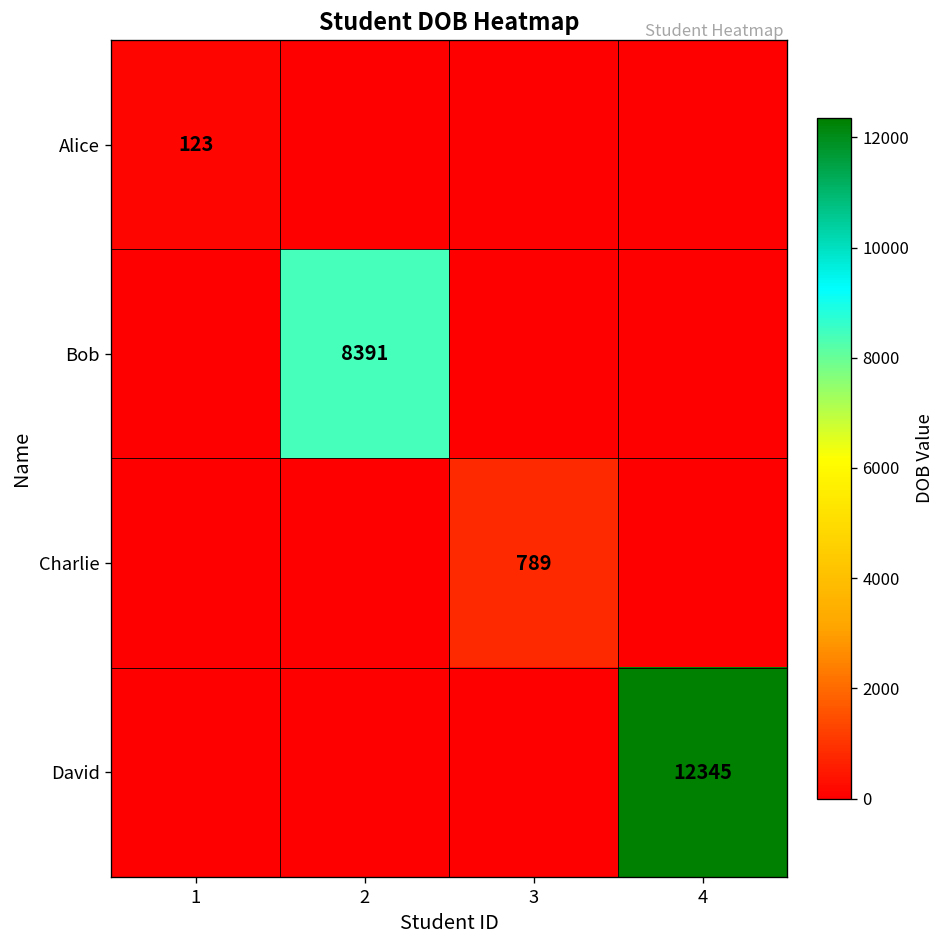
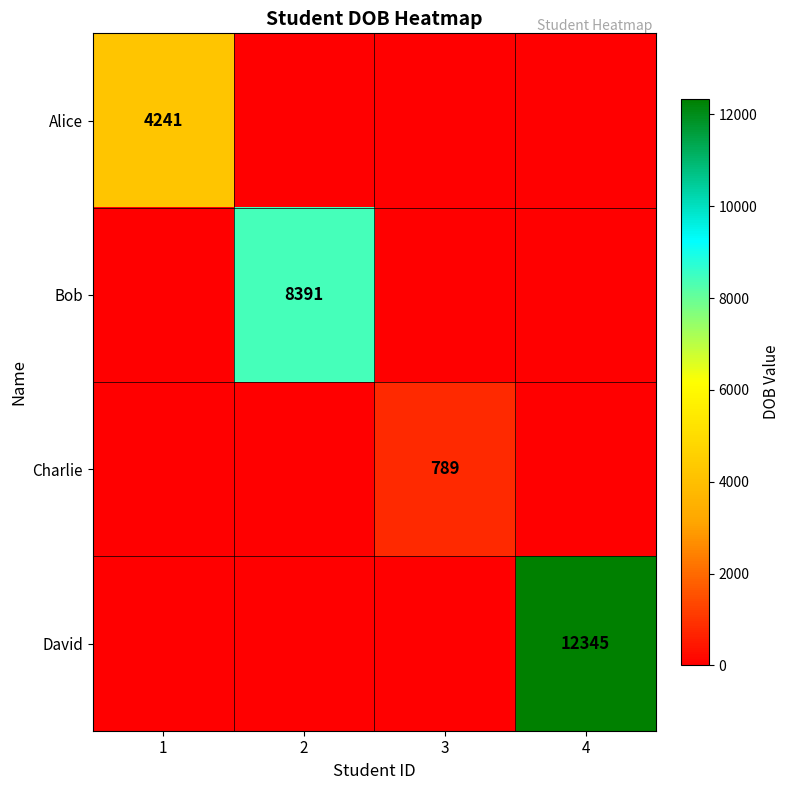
Alice, 1: 123 -> 4241
